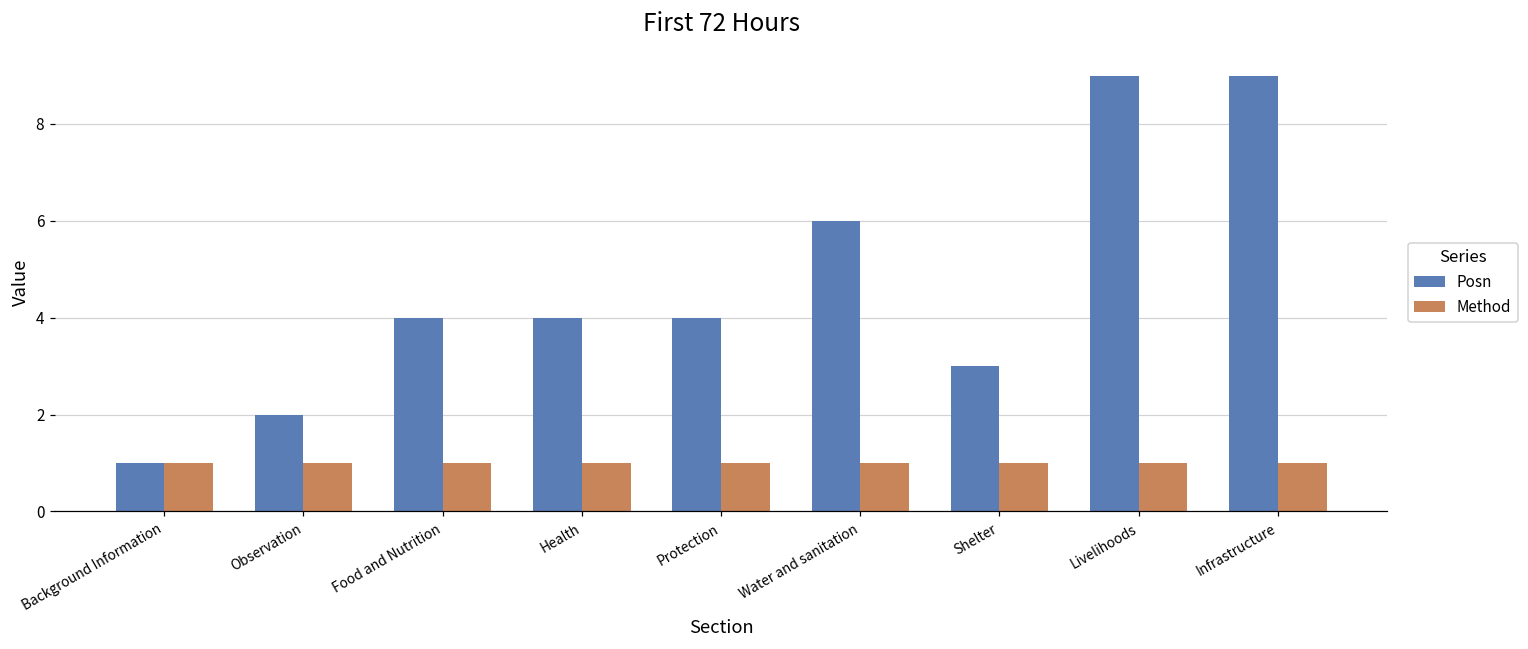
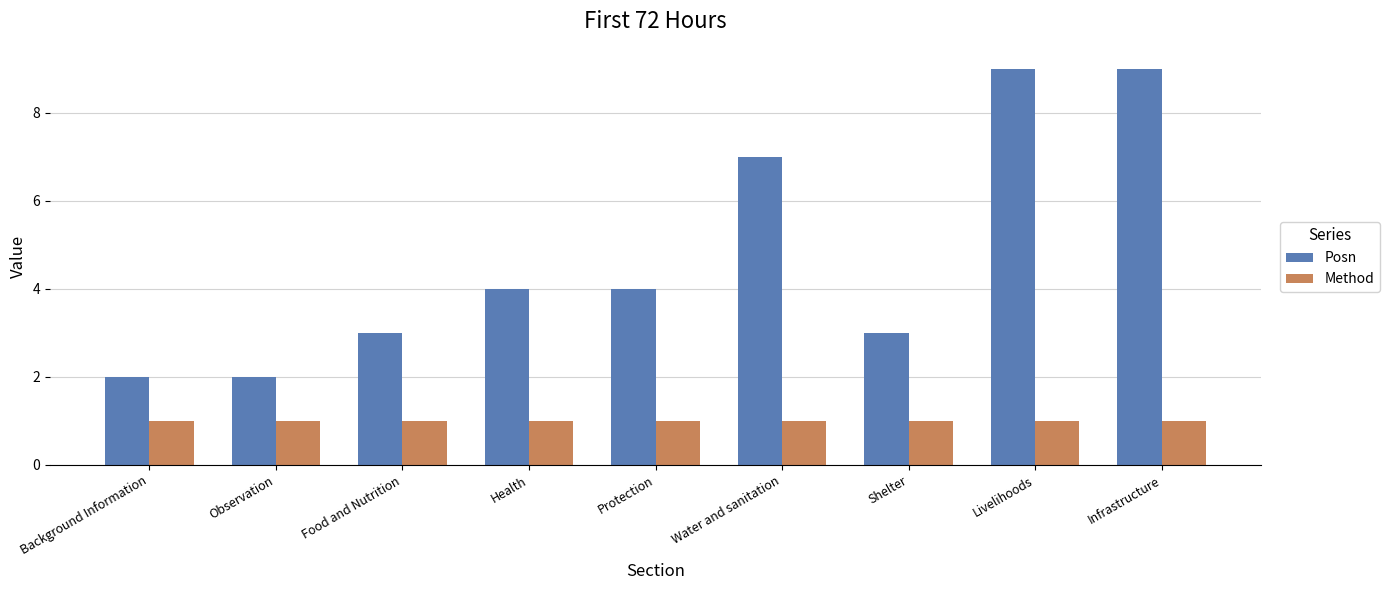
Posn, Background Information: 1 -> 2
Posn, Food and Nutrition: 4 -> 3
Posn, Water and sanitation: 6 -> 7
